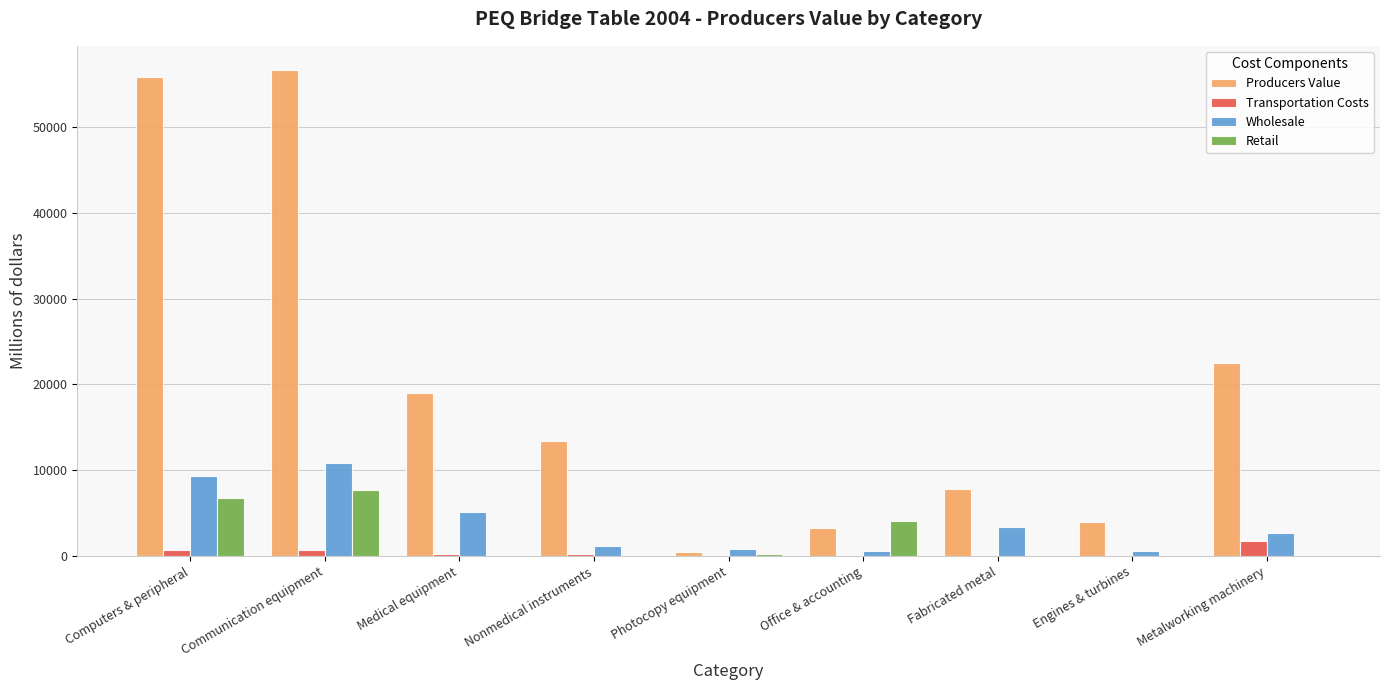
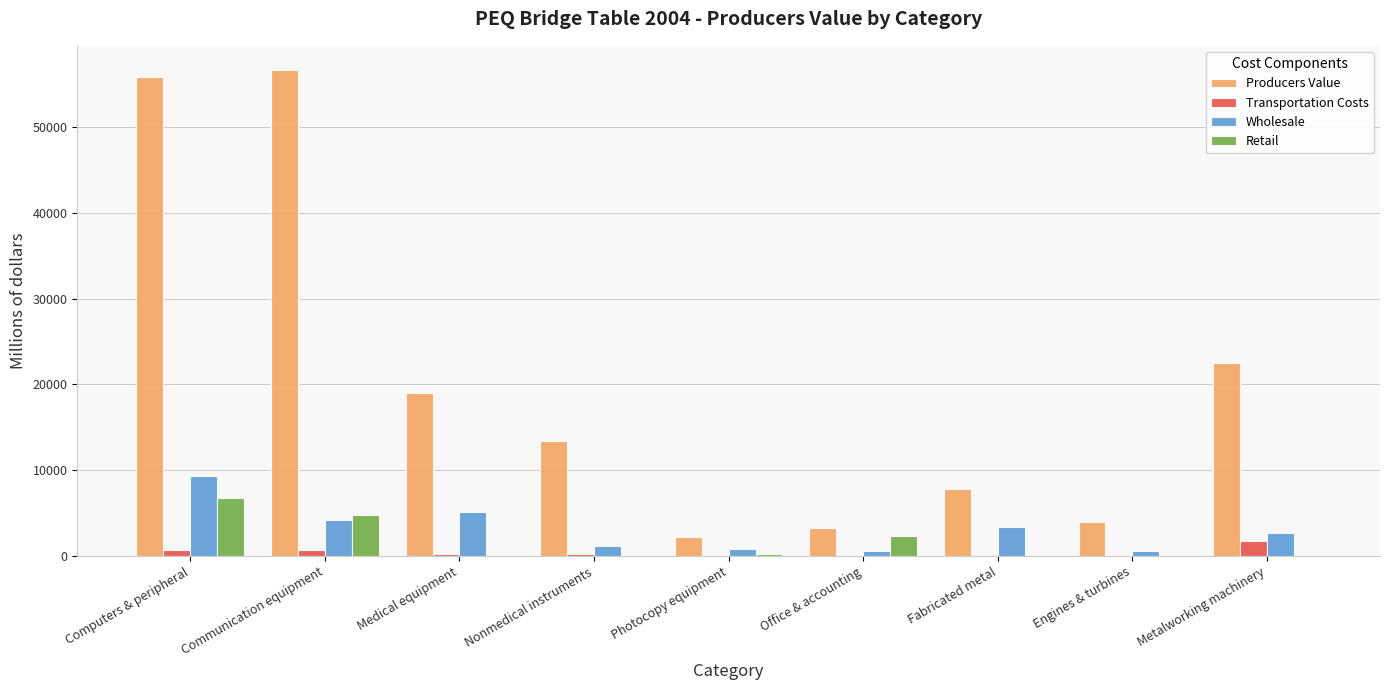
Wholesale, Communication equipment: 11000 -> 4000
Retail, Communication equipment: 8000 -> 5000
Producers Value, Photocopy equipment: 0 -> 2000
Retail, Office & accounting: 4000 -> 2000
